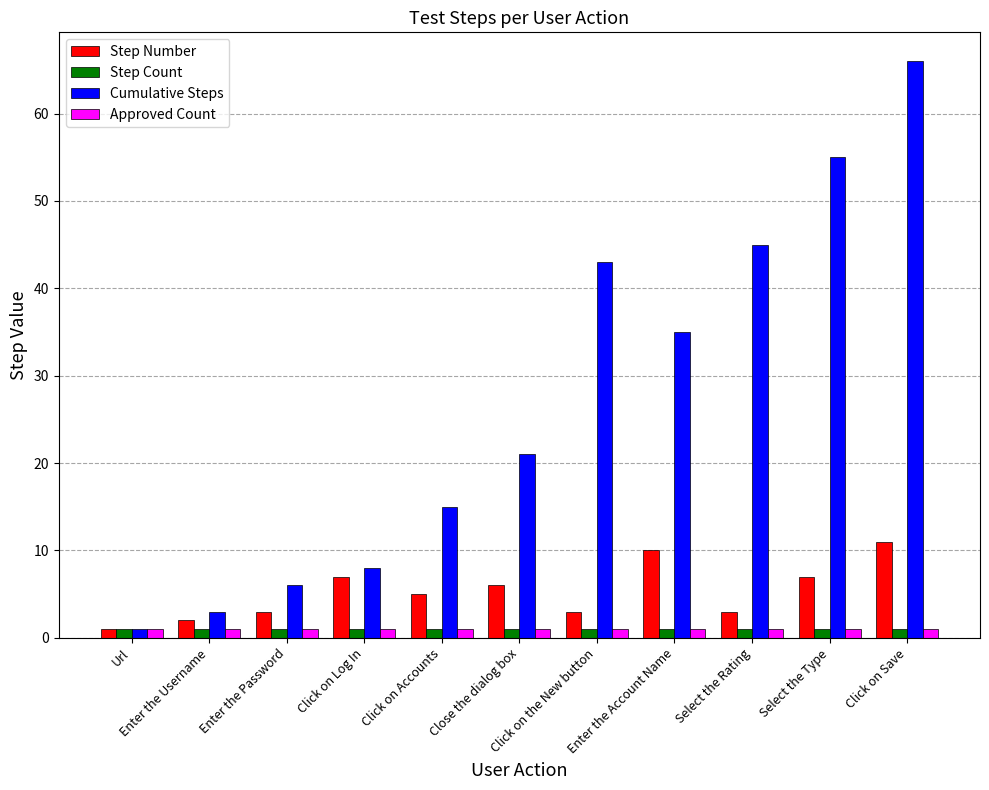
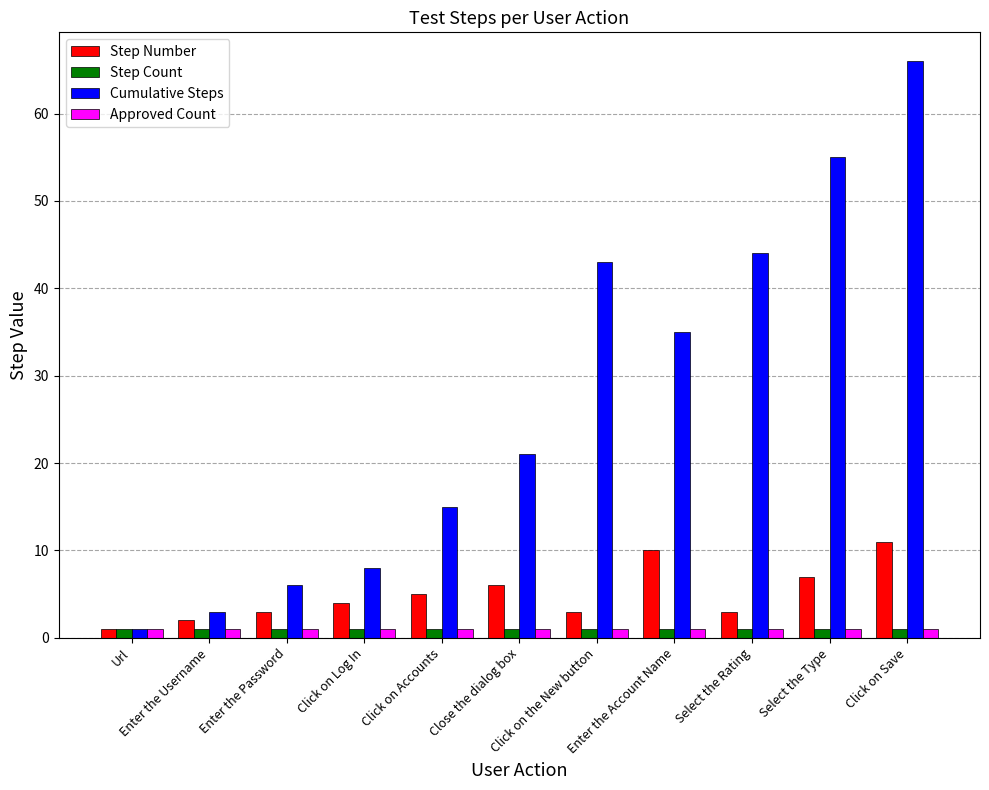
Step Number, Click on Log In: 7 -> 4
Cumulative Steps, Select the Rating: 45 -> 44
